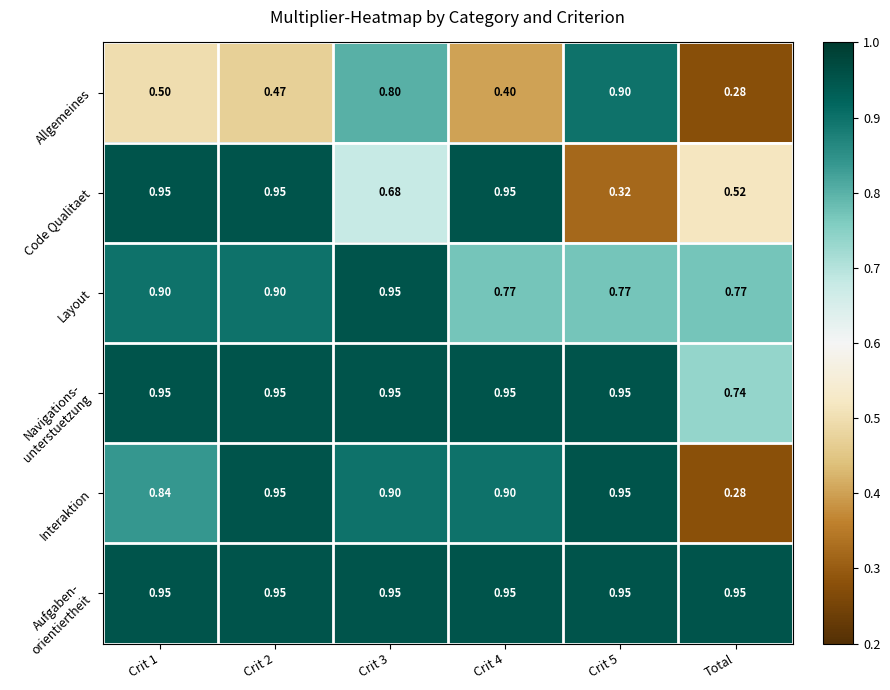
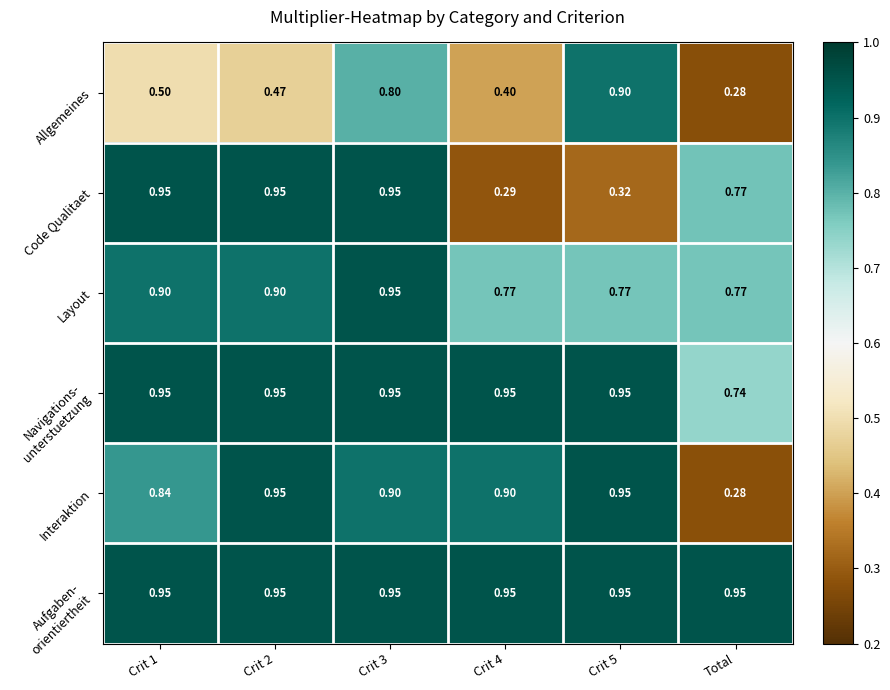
Code Qualitaet, Crit 3: 0.68 -> 0.95
Code Qualitaet, Crit 4: 0.95 -> 0.29
Code Qualitaet, Total: 0.52 -> 0.77
